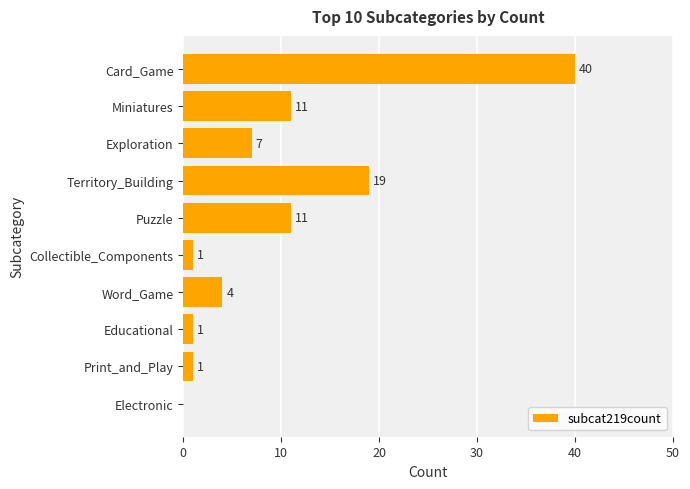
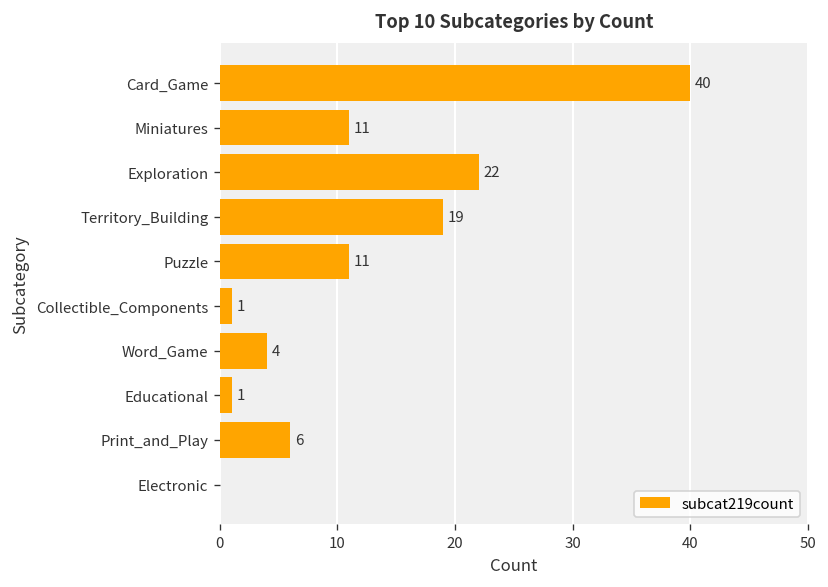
Exploration: 7 -> 22
Print_and_Play: 1 -> 6
